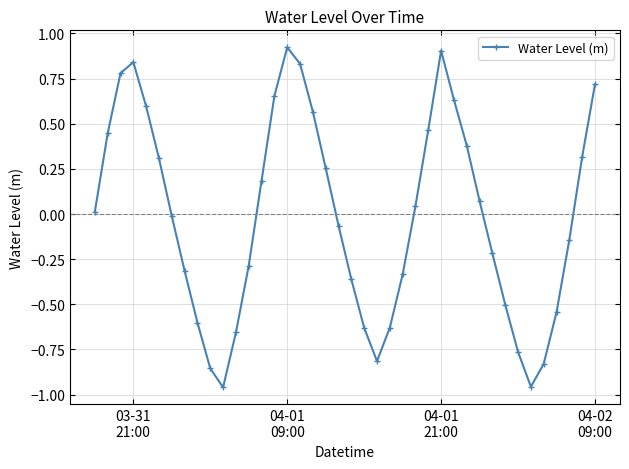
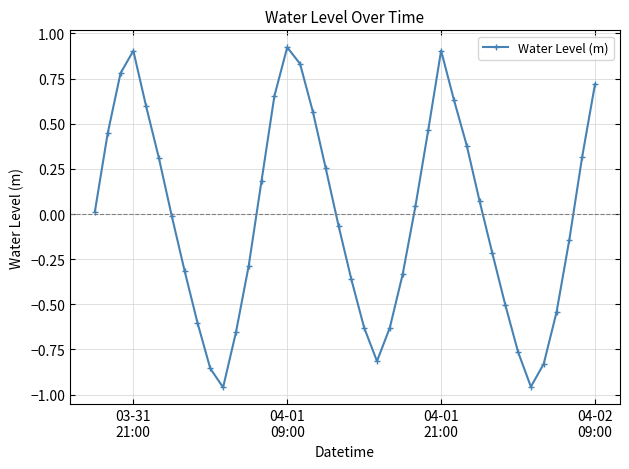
03-31 21:00: 0.84 -> 0.90
